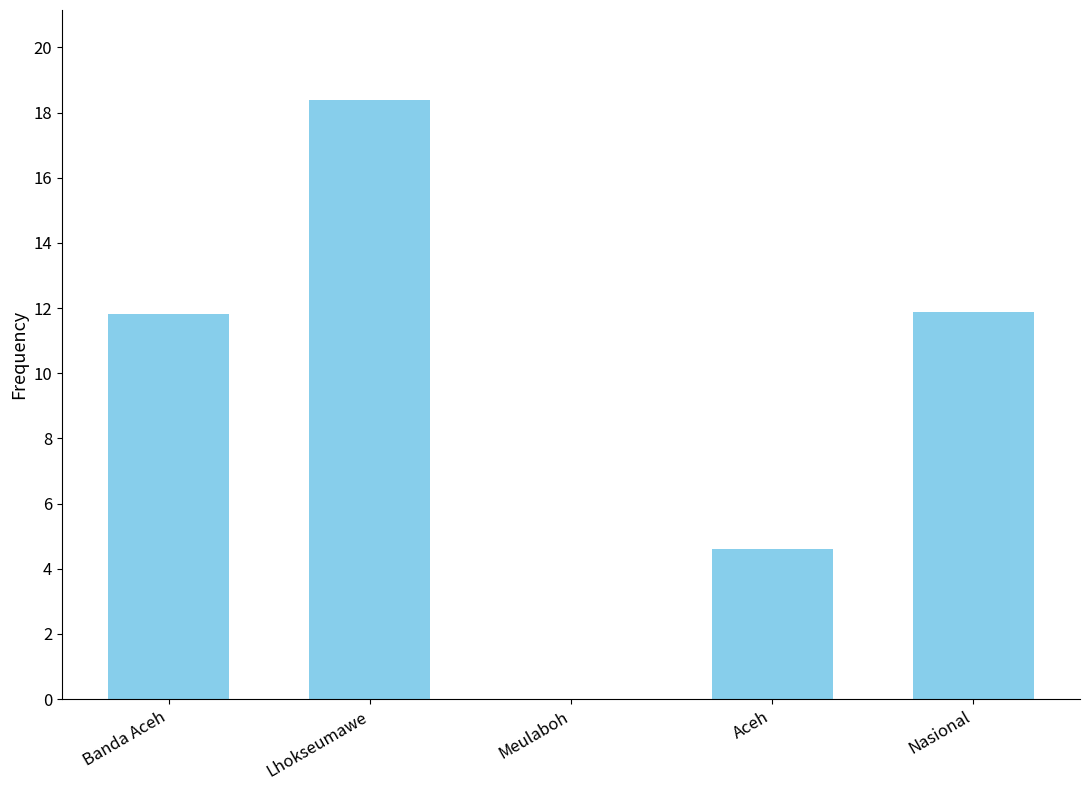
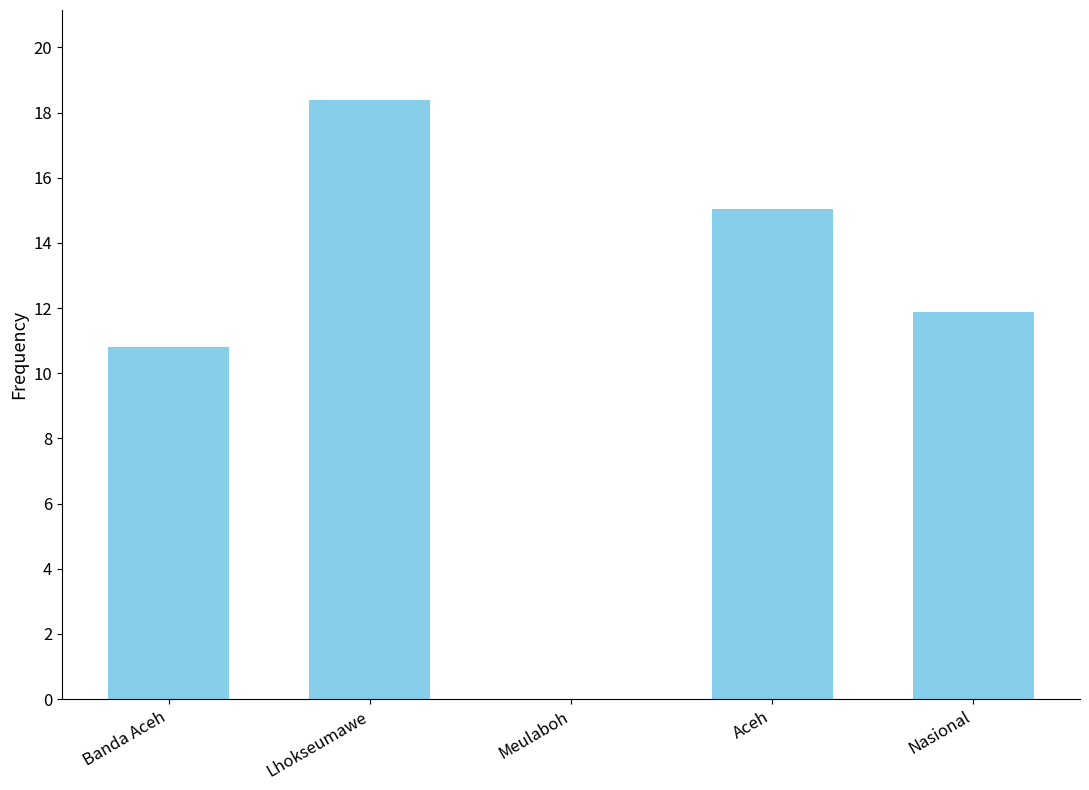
Banda Aceh: 11.8 -> 10.8
Aceh: 4.6 -> 15.0
